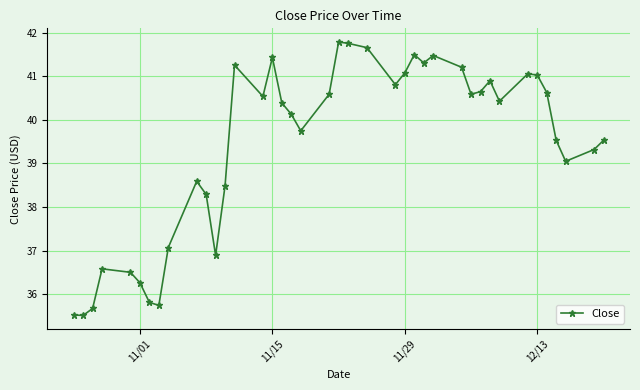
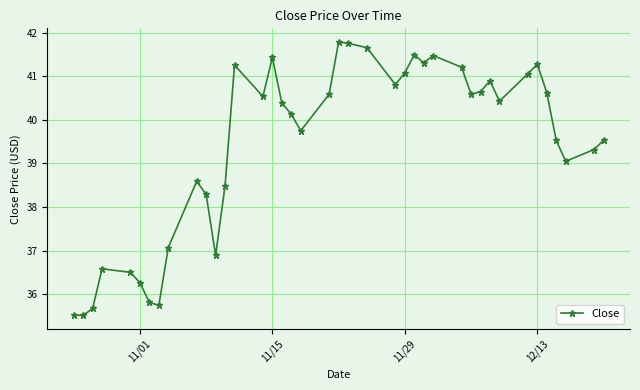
12/13: 41.0 -> 41.3
